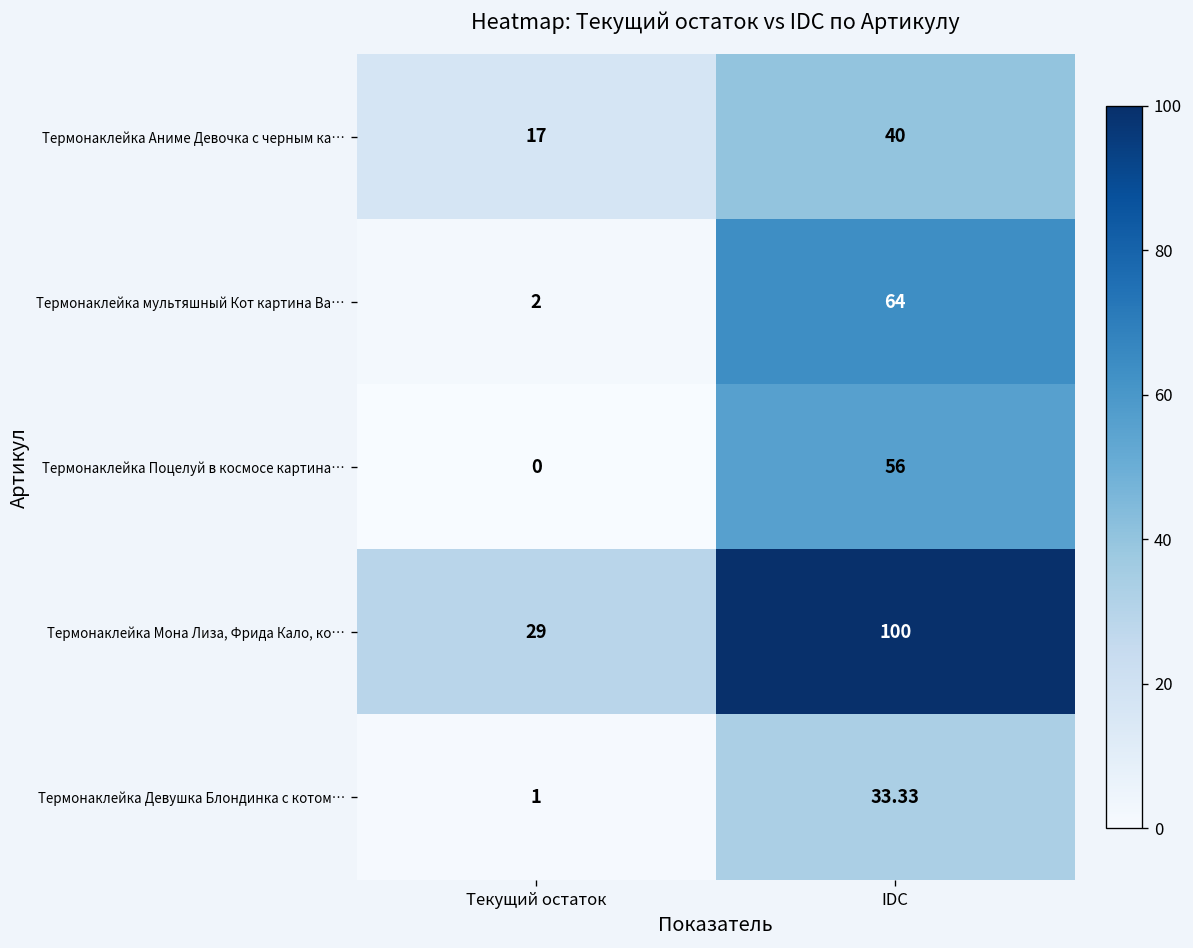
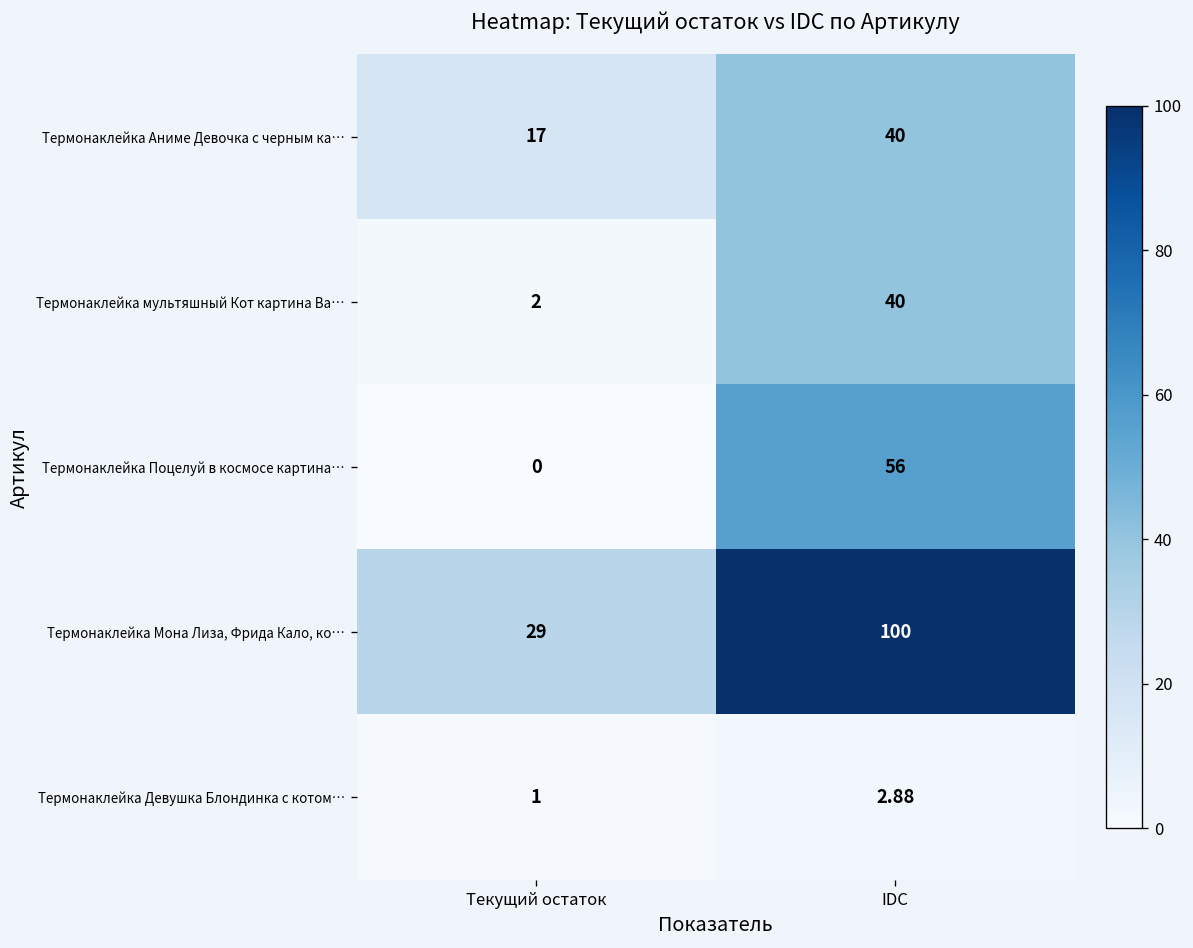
Термонаклейка мультяшный Кот картина Ва…, IDC: 64 -> 40
Термонаклейка Девушка Блондинка с котом…, IDC: 33.33 -> 2.88
